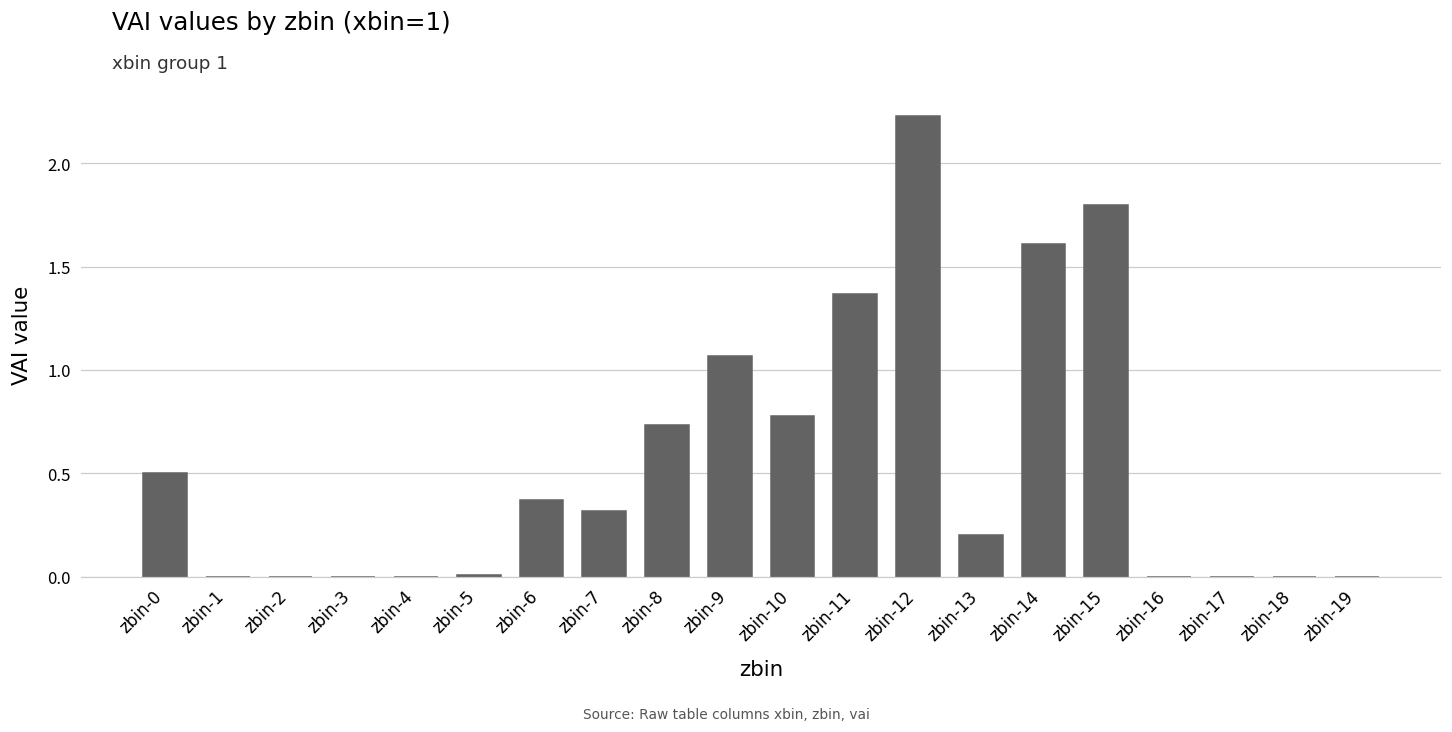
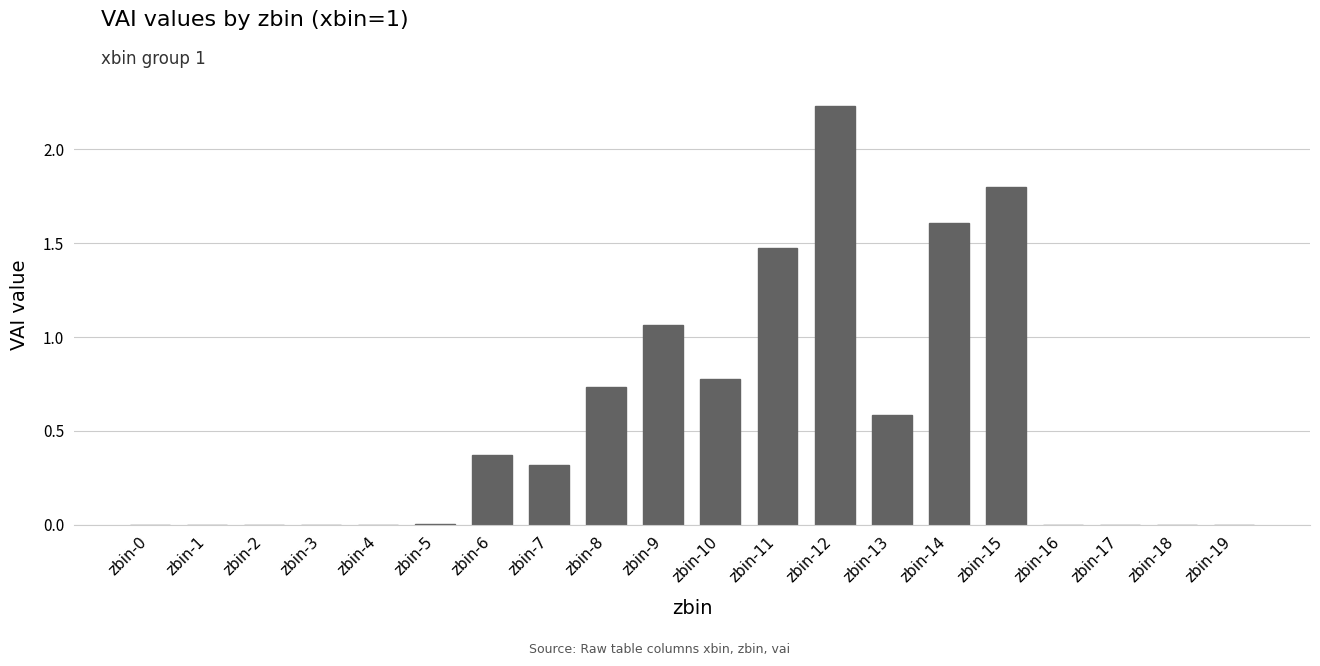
zbin-0: 0.5 -> 0.0
zbin-11: 1.37 -> 1.47
zbin-13: 0.20 -> 0.59
